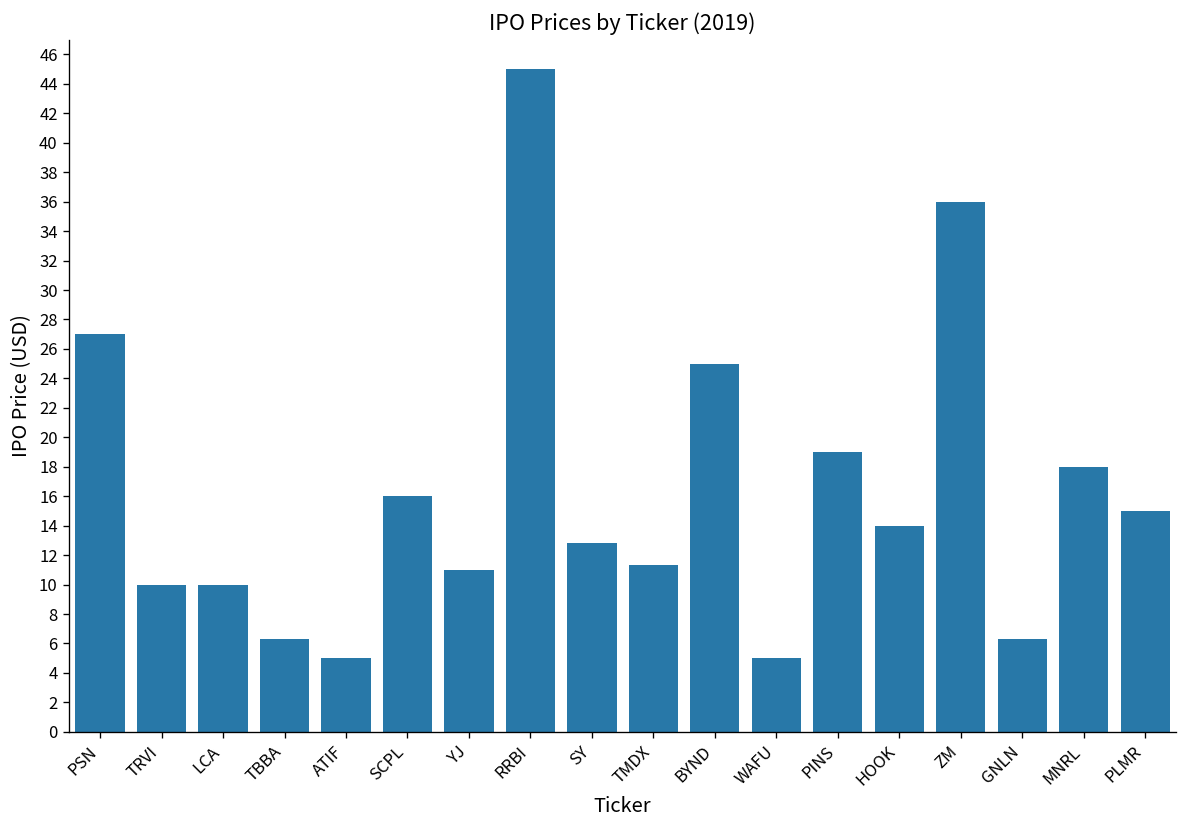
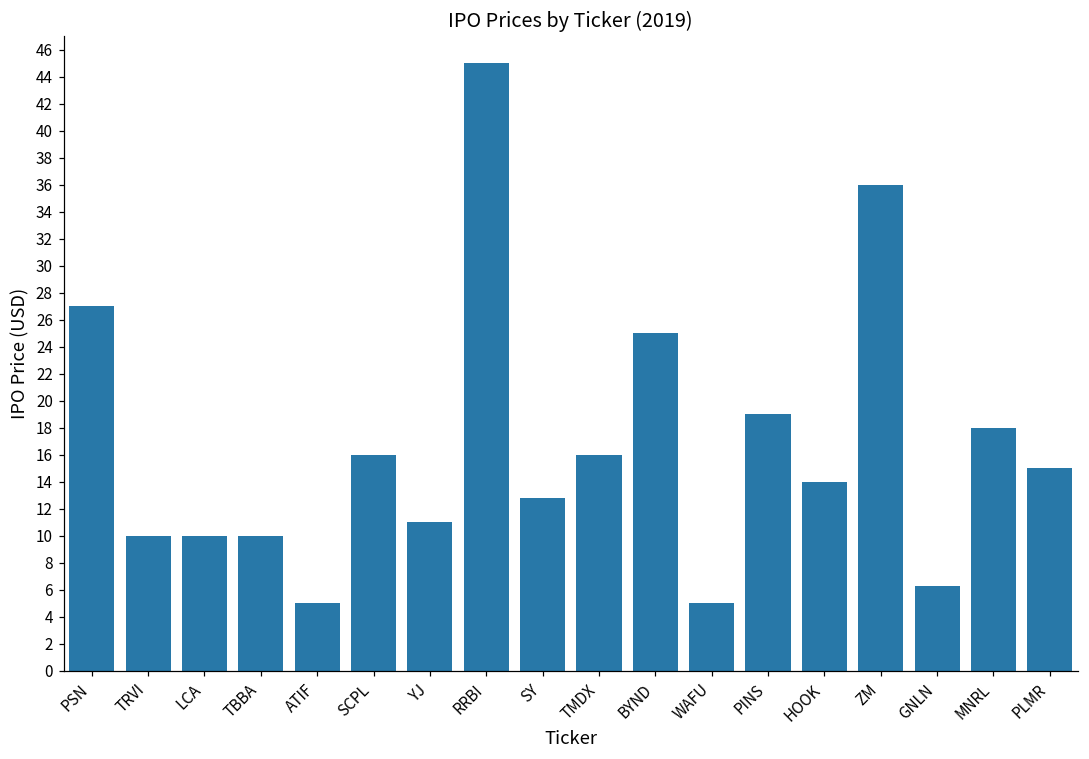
TBBA: 6.3 -> 10.0
TMDX: 11.3 -> 16.0
